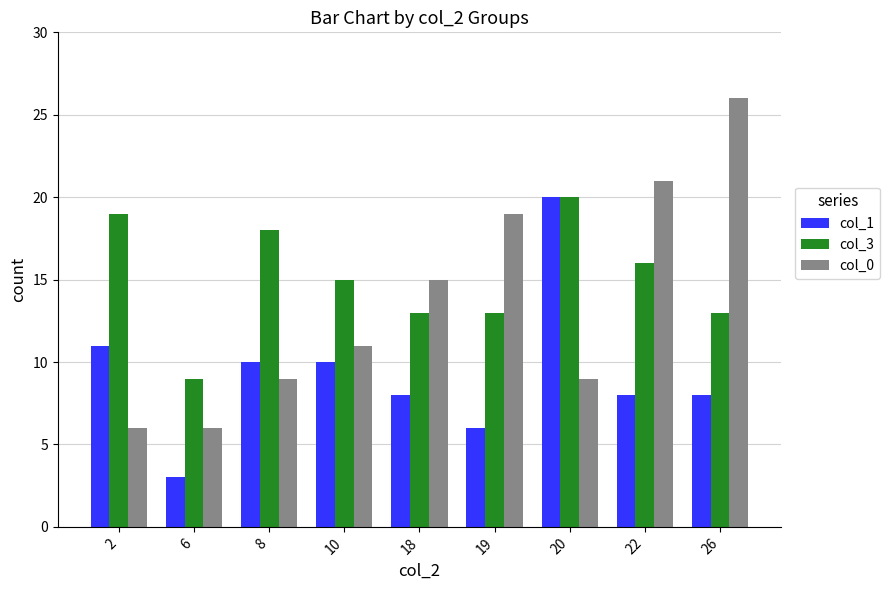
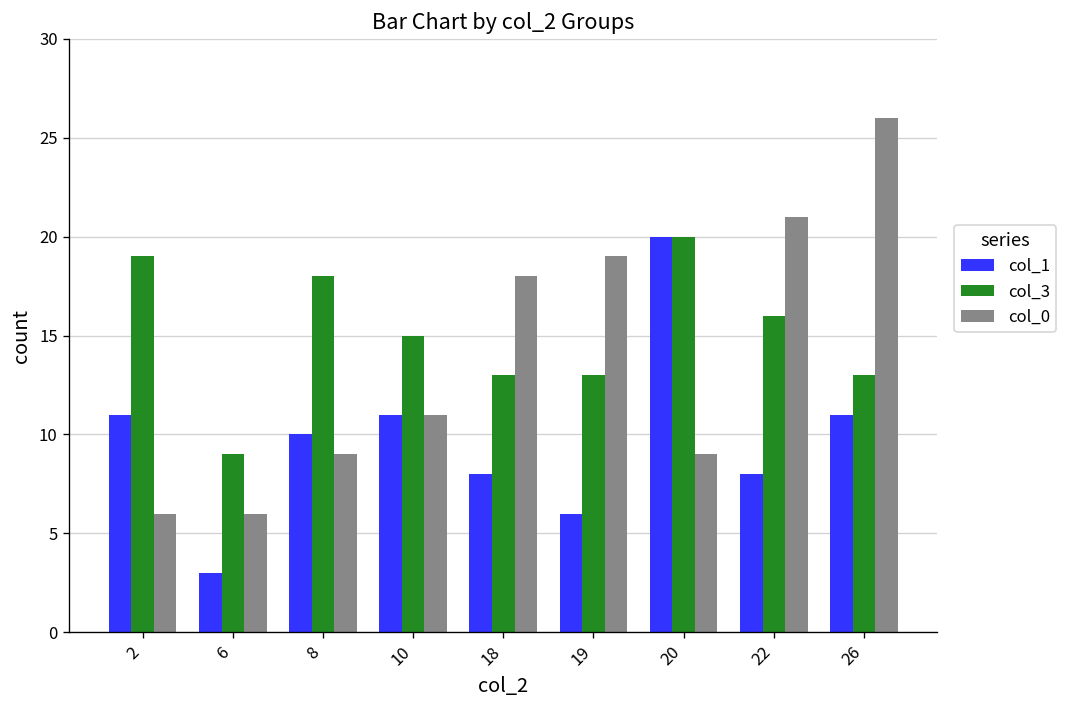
col_1, 10: 10 -> 11
col_0, 18: 15 -> 18
col_1, 26: 8 -> 11
